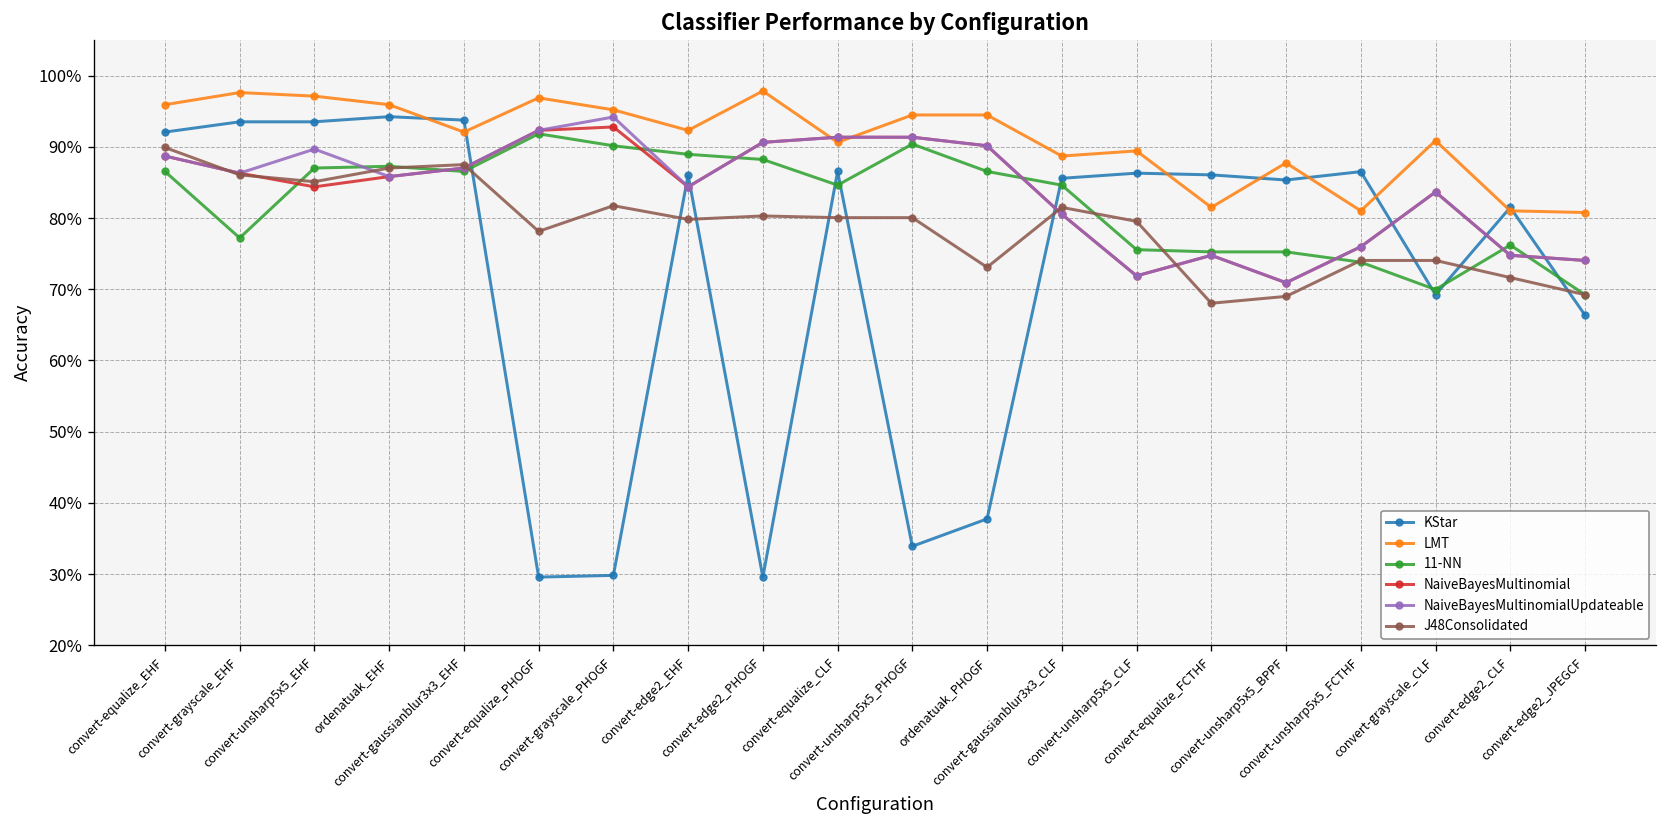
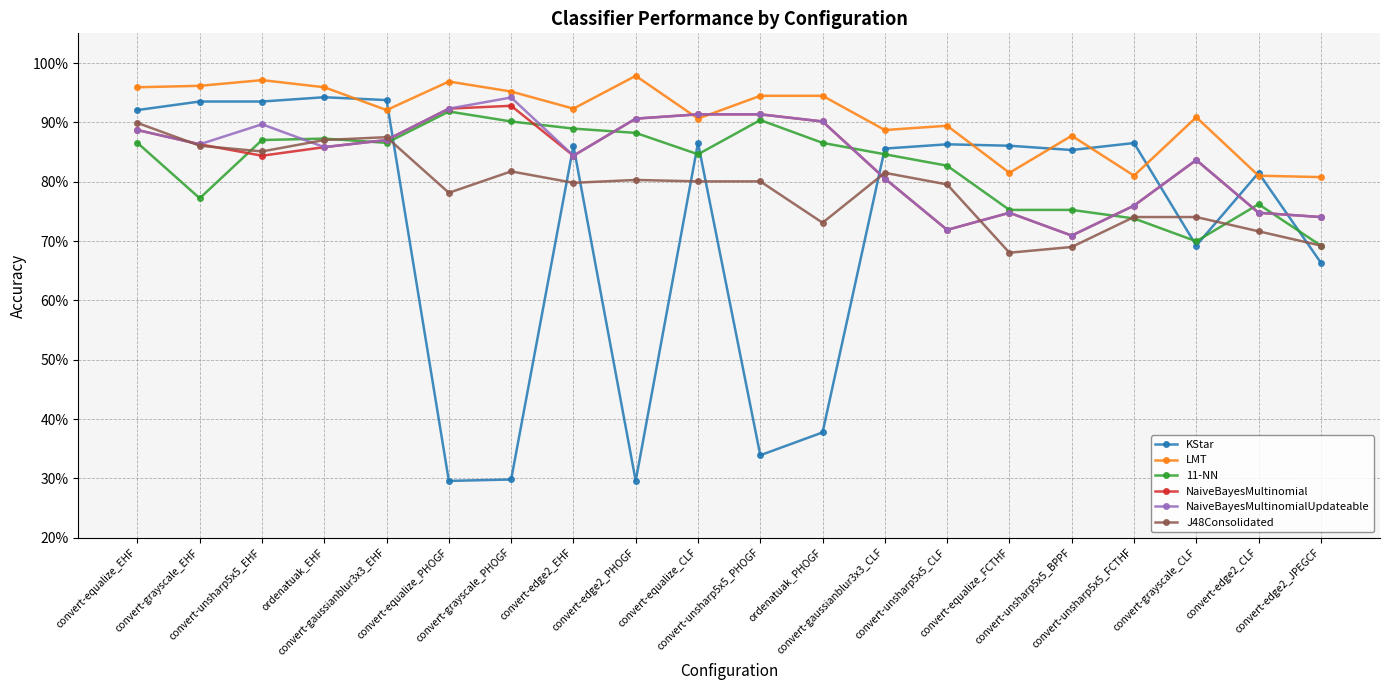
LMT, convert-grayscale_EHF: 98% -> 96%
11-NN, convert-unsharp5x5_CLF: 76% -> 83%
